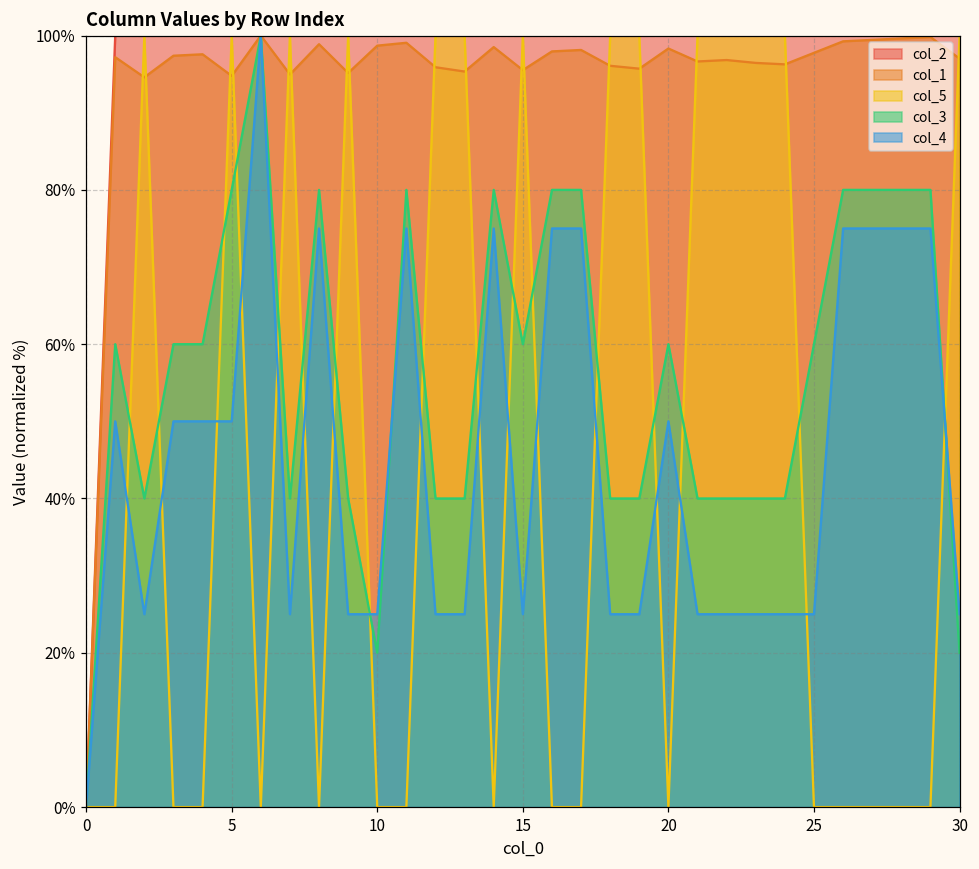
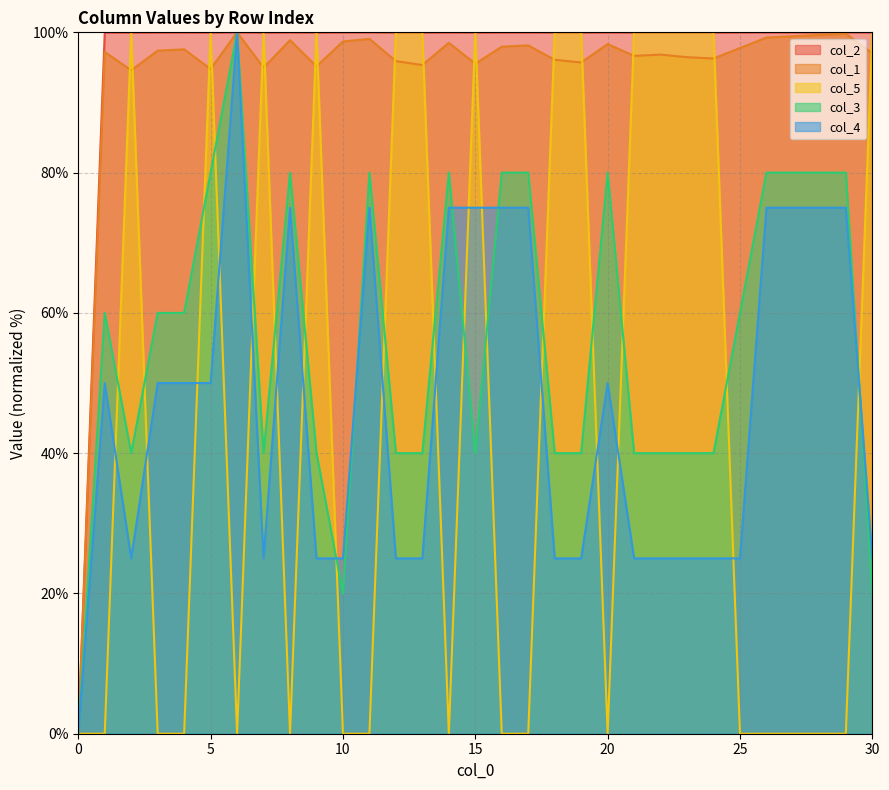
col_3, 15: 60% -> 40%
col_4, 15: 25% -> 75%
col_3, 20: 60% -> 80%
